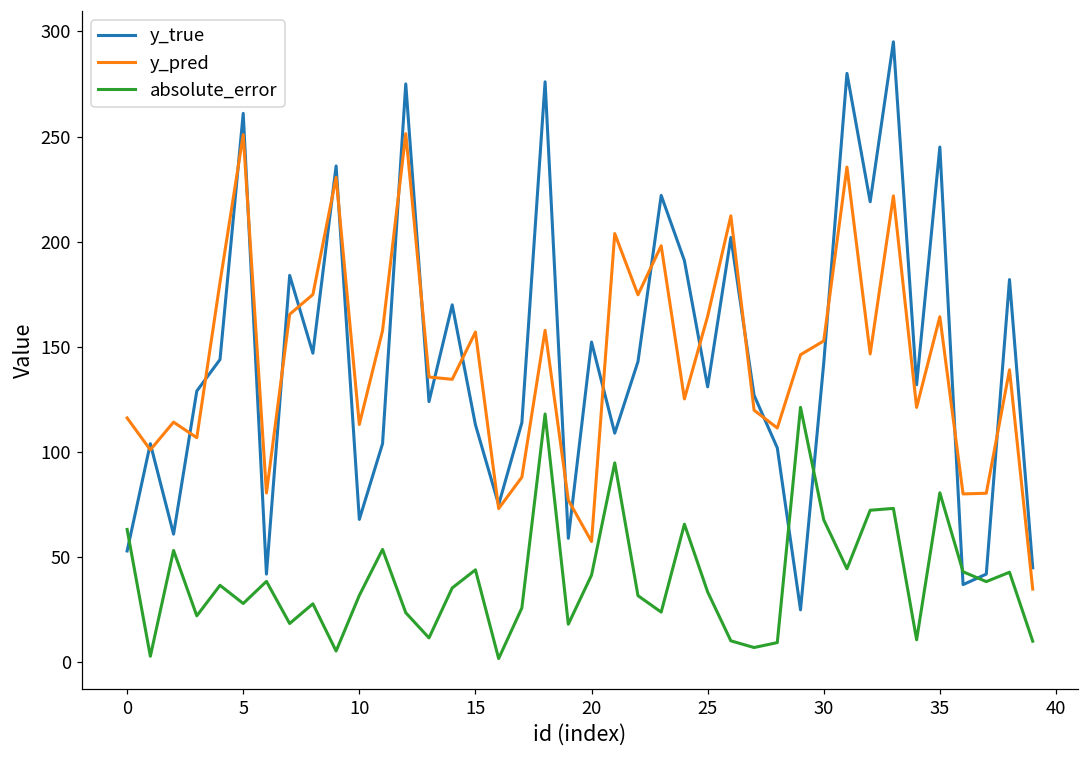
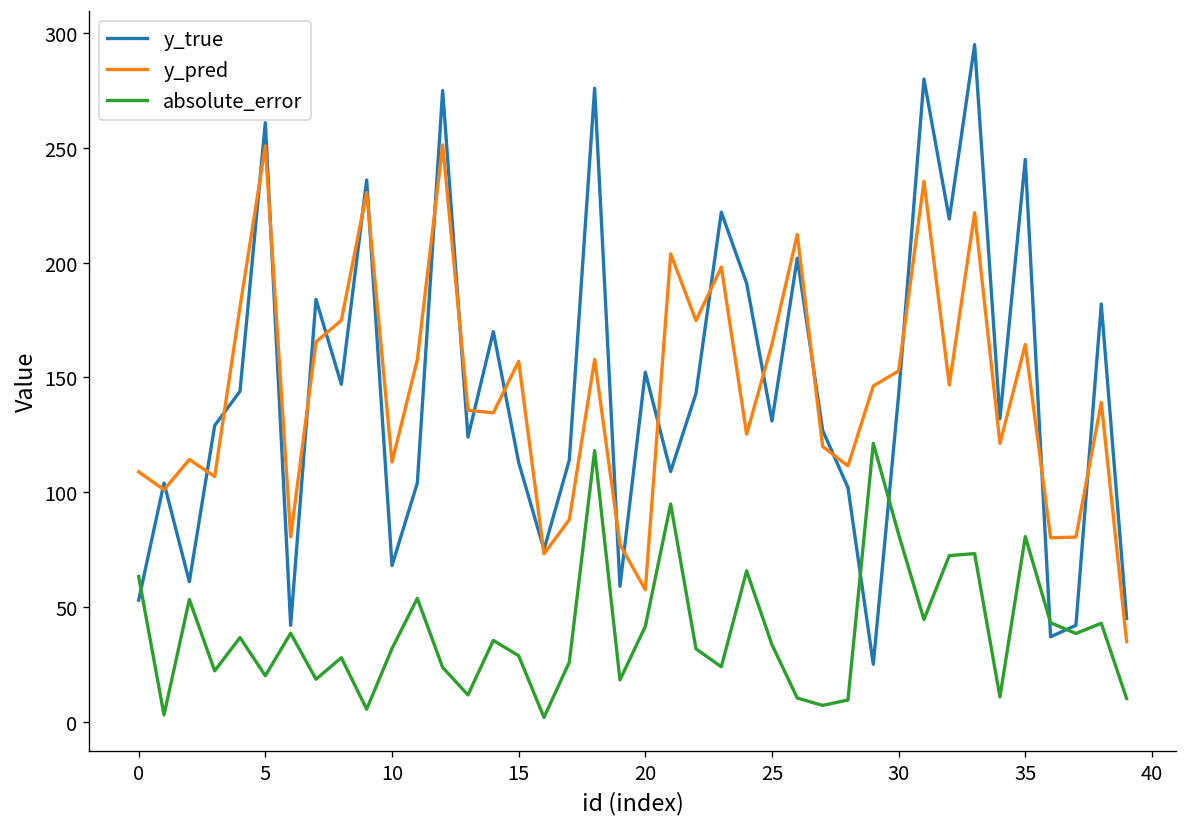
y_pred, 0: 116 -> 109
absolute_error, 5: 28 -> 20
absolute_error, 15: 44 -> 29
absolute_error, 30: 68 -> 82
